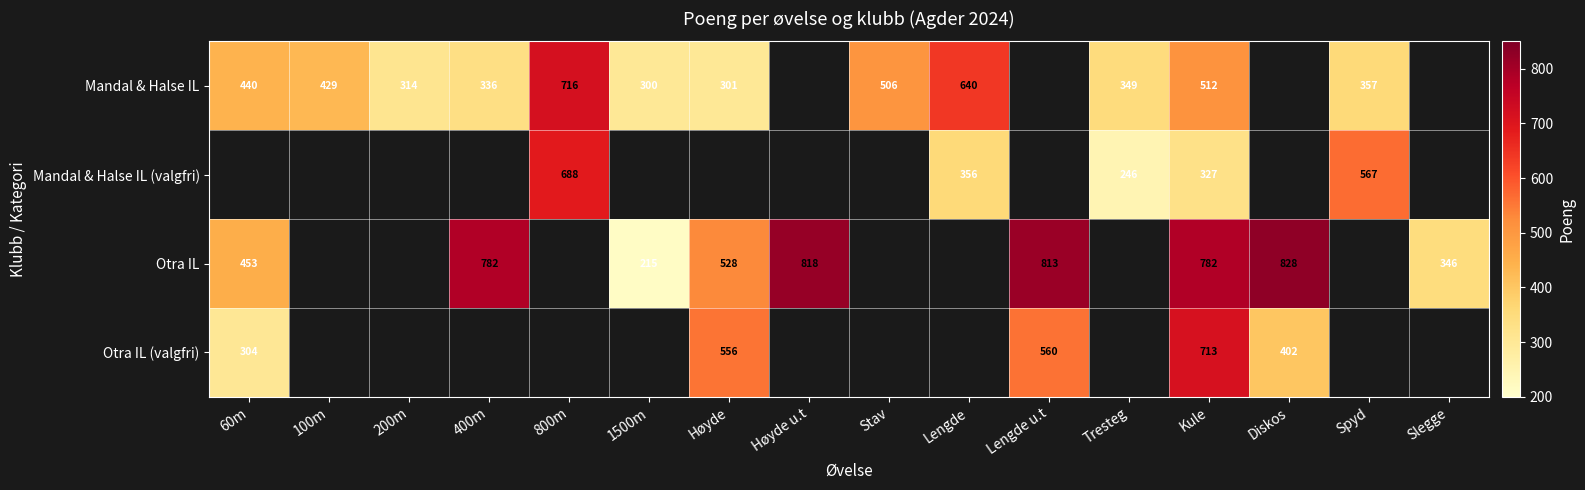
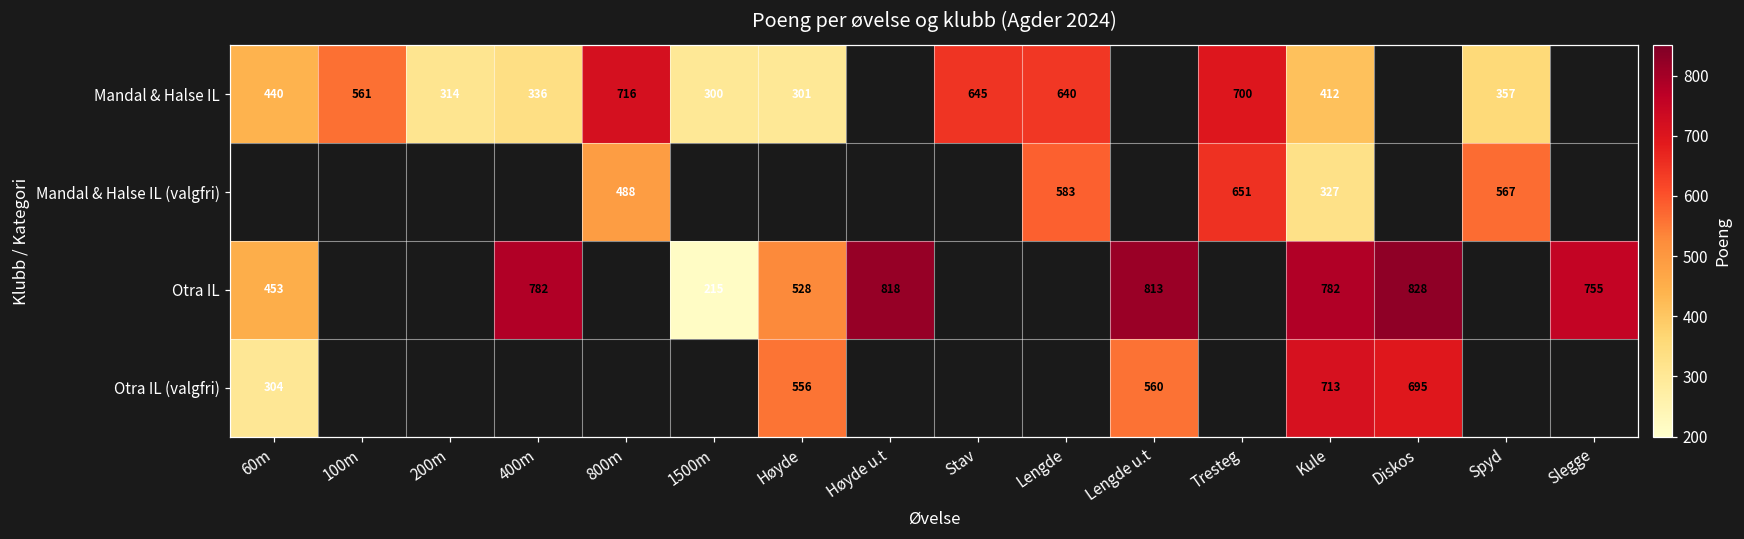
Mandal & Halse IL, 100m: 429 -> 561
Mandal & Halse IL, Stav: 506 -> 645
Mandal & Halse IL, Tresteg: 349 -> 700
Mandal & Halse IL, Kule: 512 -> 412
Mandal & Halse IL (valgfri), 800m: 688 -> 488
Mandal & Halse IL (valgfri), Lengde: 356 -> 583
Mandal & Halse IL (valgfri), Tresteg: 246 -> 651
Otra IL, Slegge: 346 -> 755
Otra IL (valgfri), Diskos: 402 -> 695
